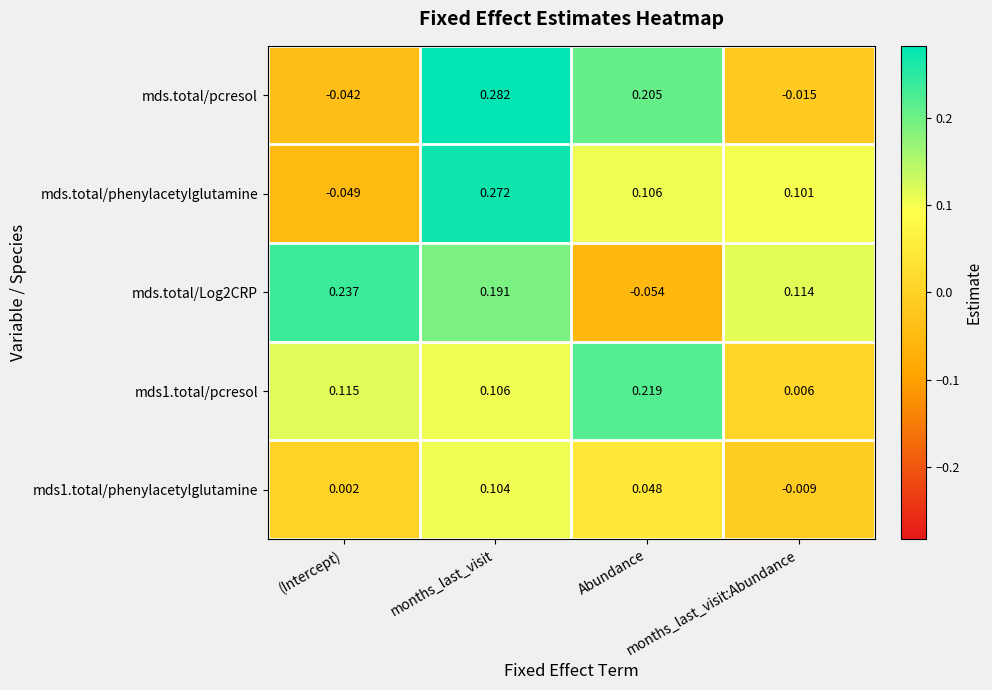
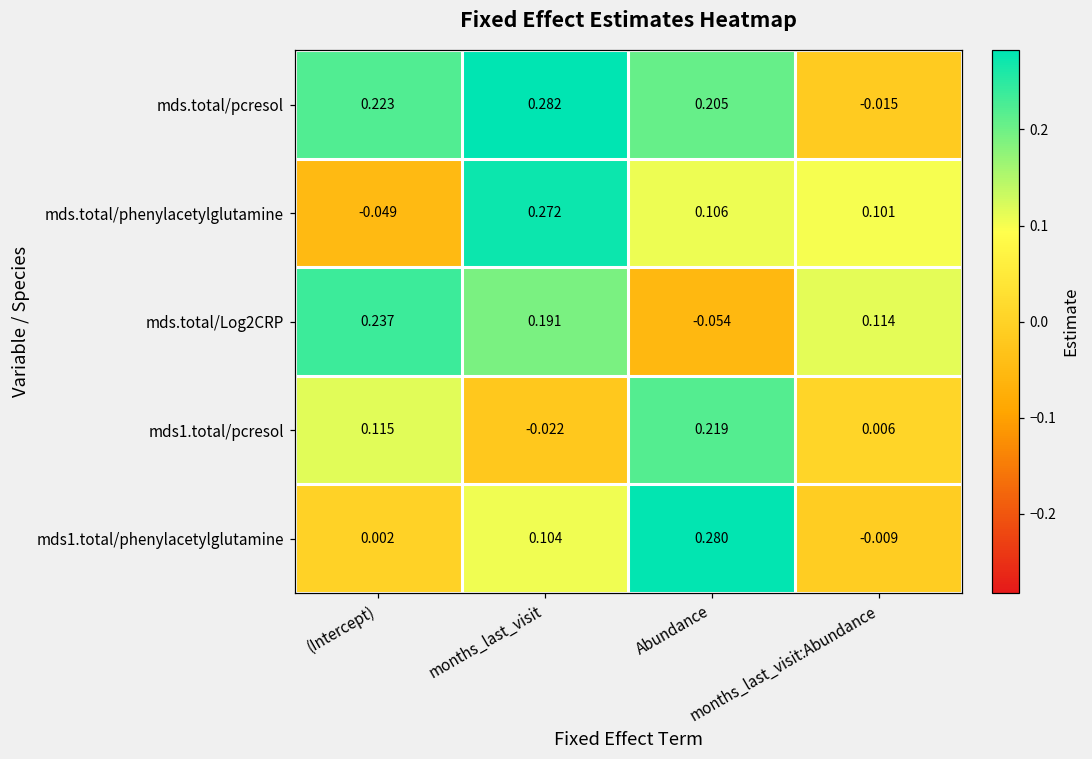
mds.total/pcresol, (Intercept): -0.042 -> 0.223
mds1.total/pcresol, months_last_visit: 0.106 -> -0.022
mds1.total/phenylacetylglutamine, Abundance: 0.048 -> 0.280
